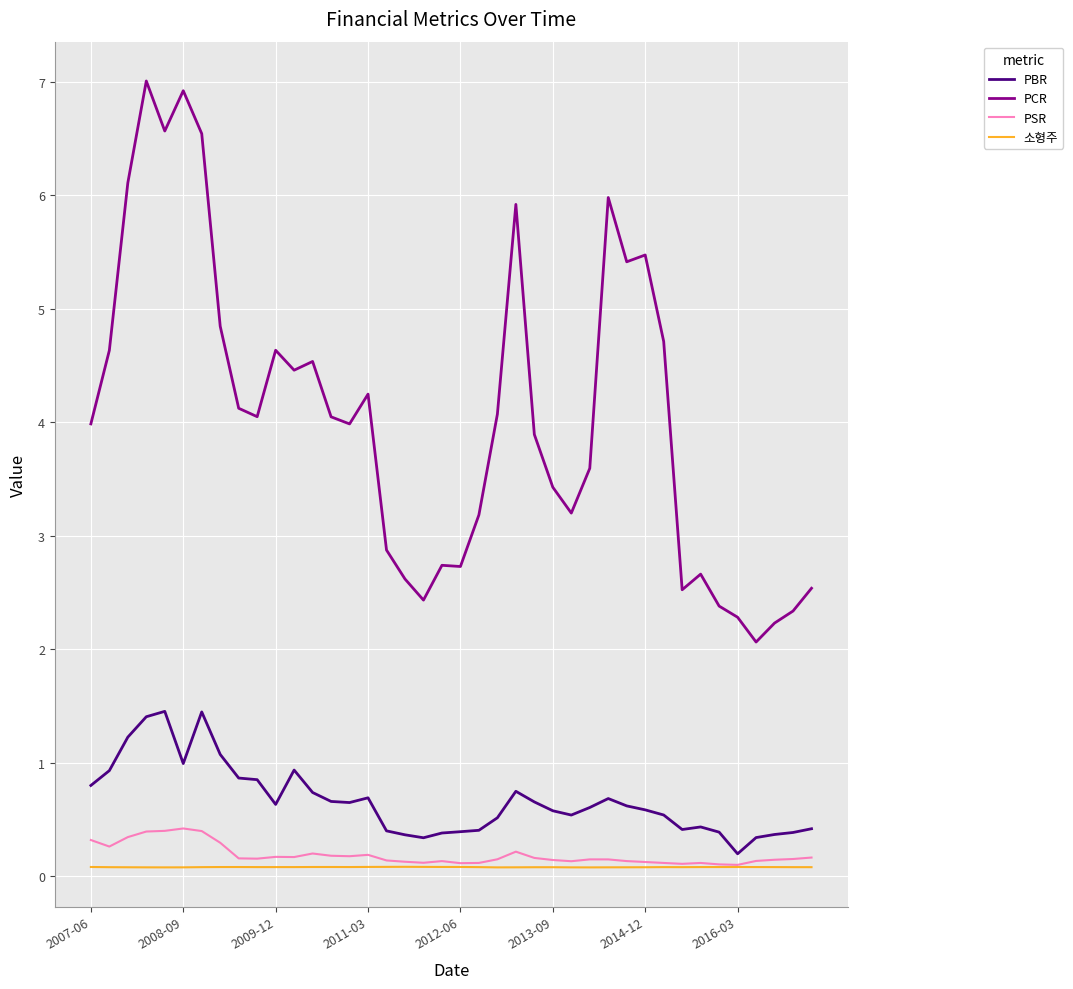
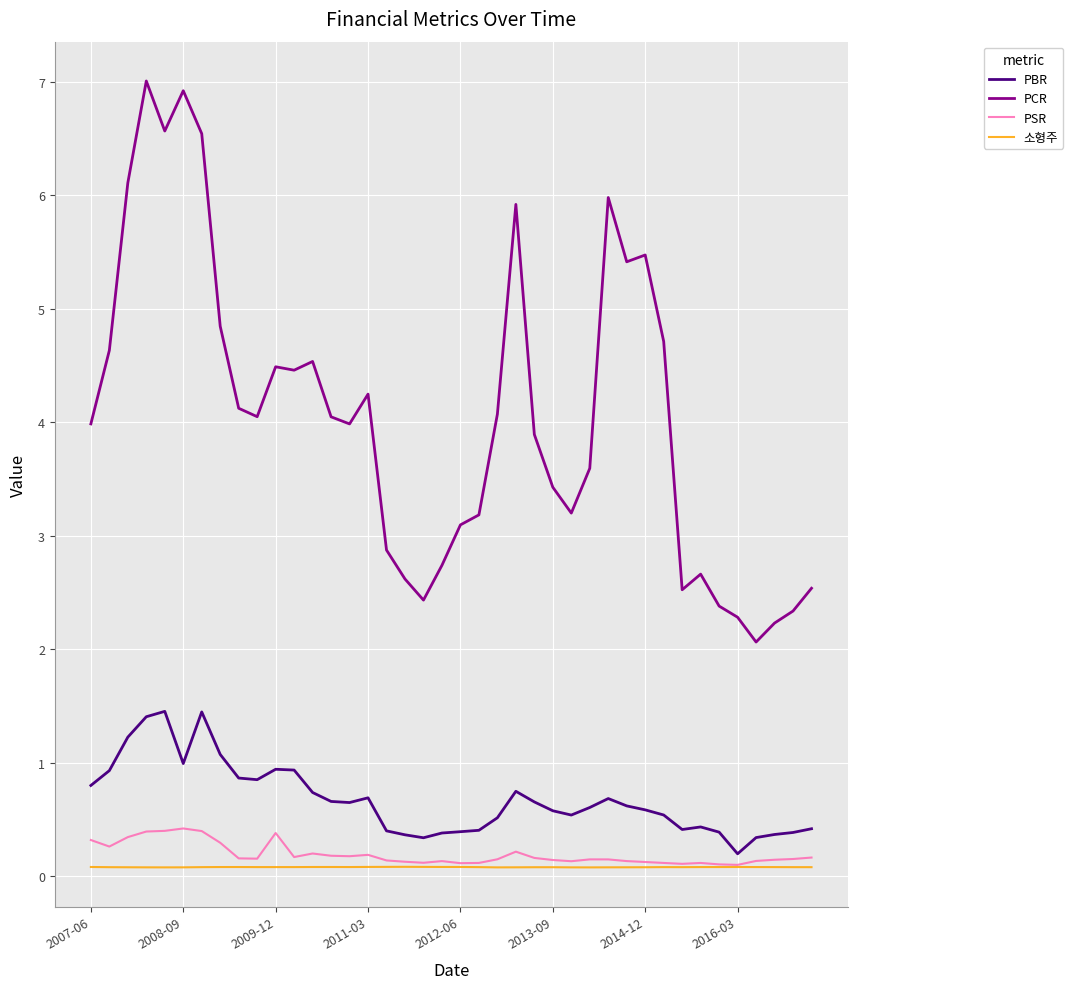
PBR, 2009-12: 0.63 -> 0.94
PCR, 2009-12: 4.64 -> 4.49
PSR, 2009-12: 0.17 -> 0.38
PCR, 2012-06: 2.73 -> 3.10
